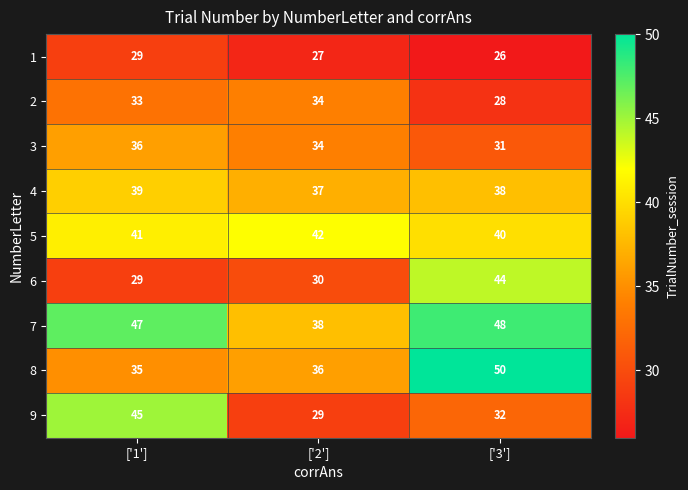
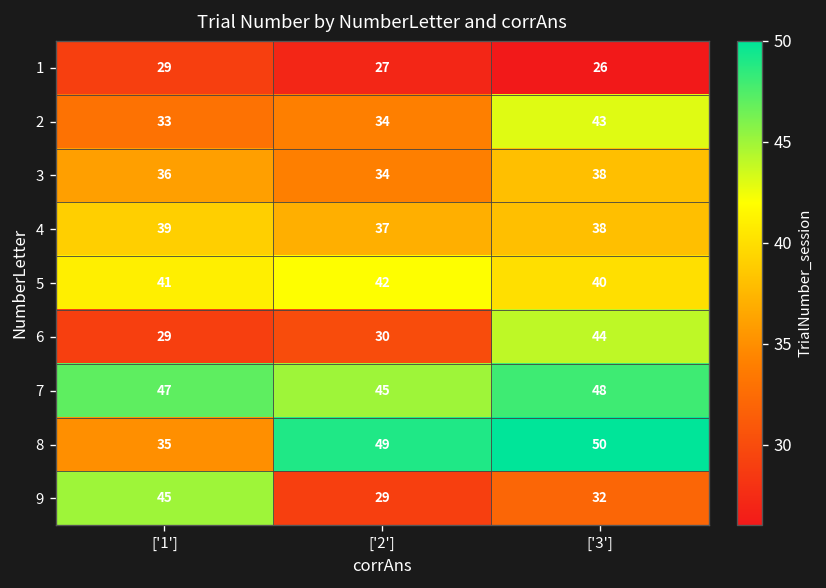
2, ['3']: 28 -> 43
3, ['3']: 31 -> 38
7, ['2']: 38 -> 45
8, ['2']: 36 -> 49
